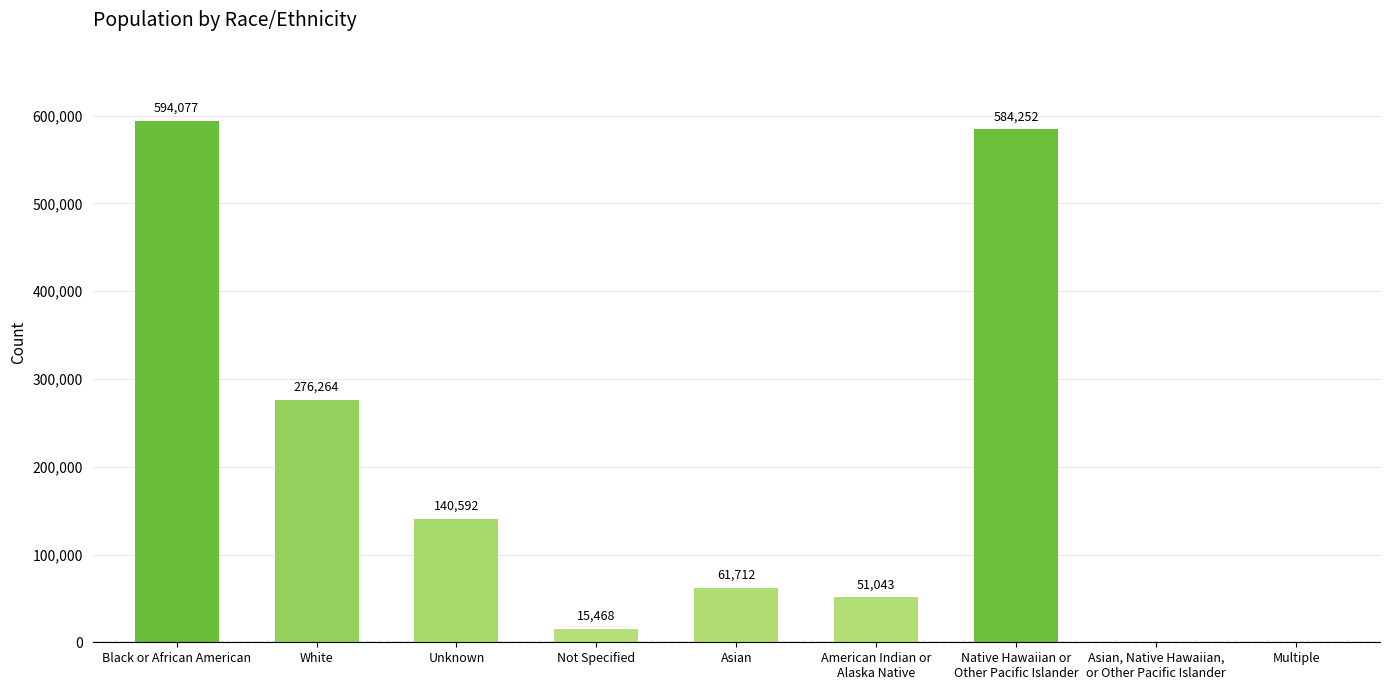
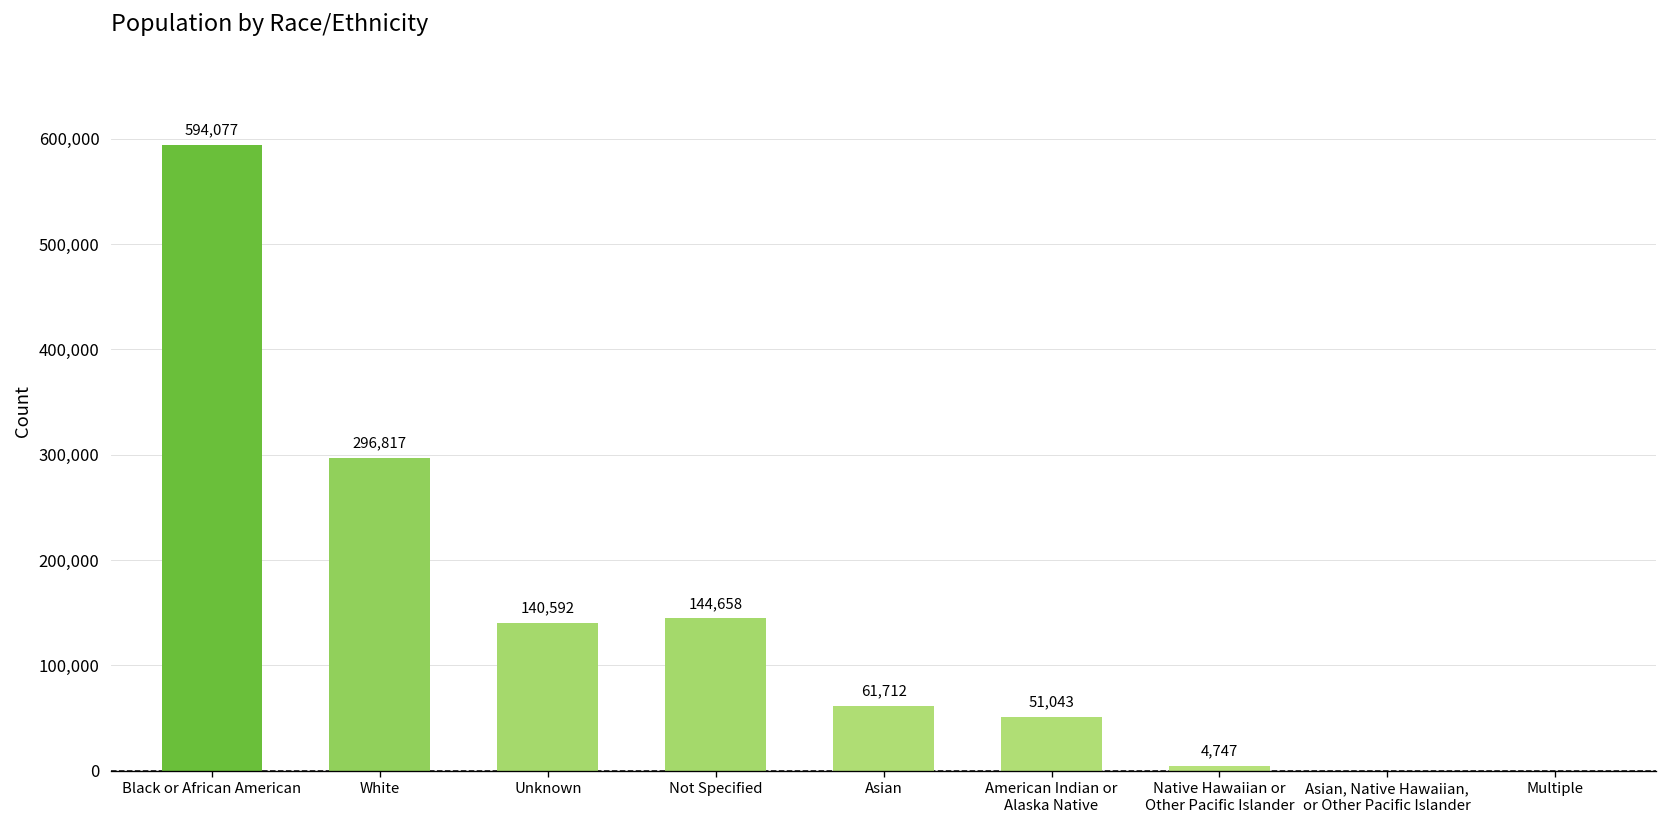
White: 276,264 -> 296,817
Not Specified: 15,468 -> 144,658
Native Hawaiian or Other Pacific Islander: 584,252 -> 4,747
